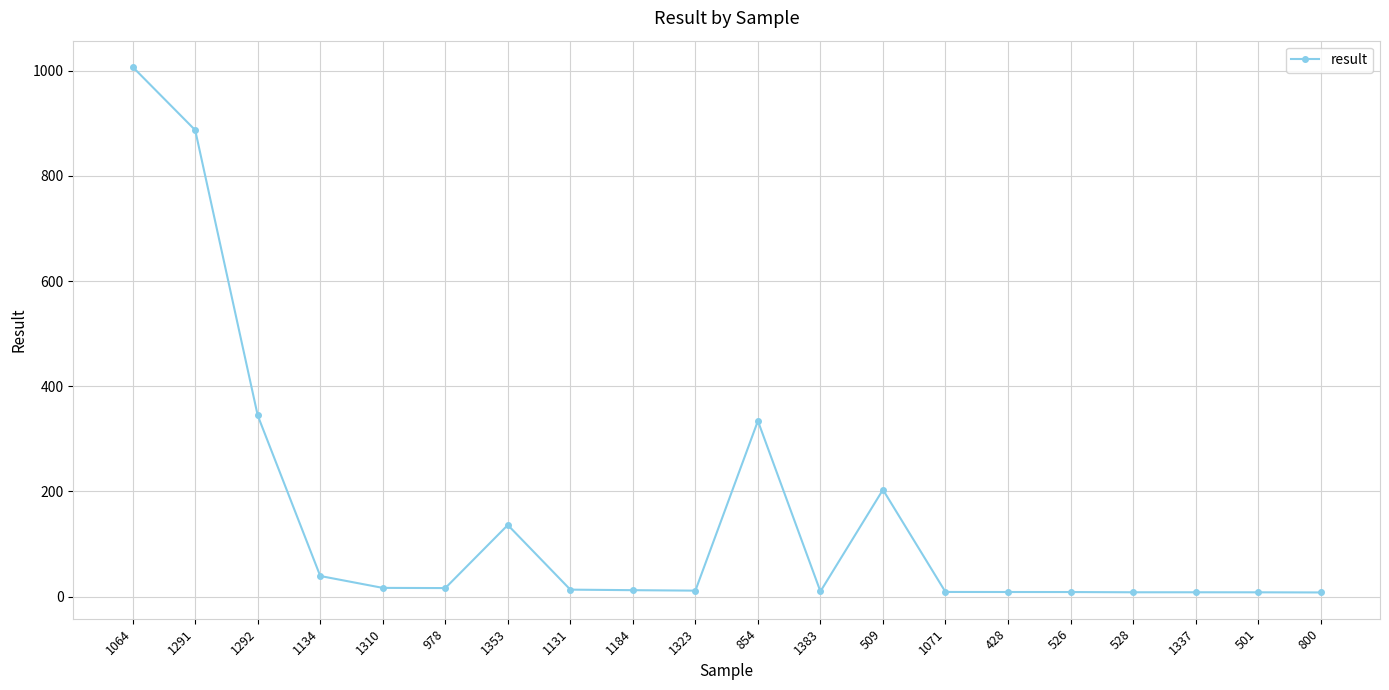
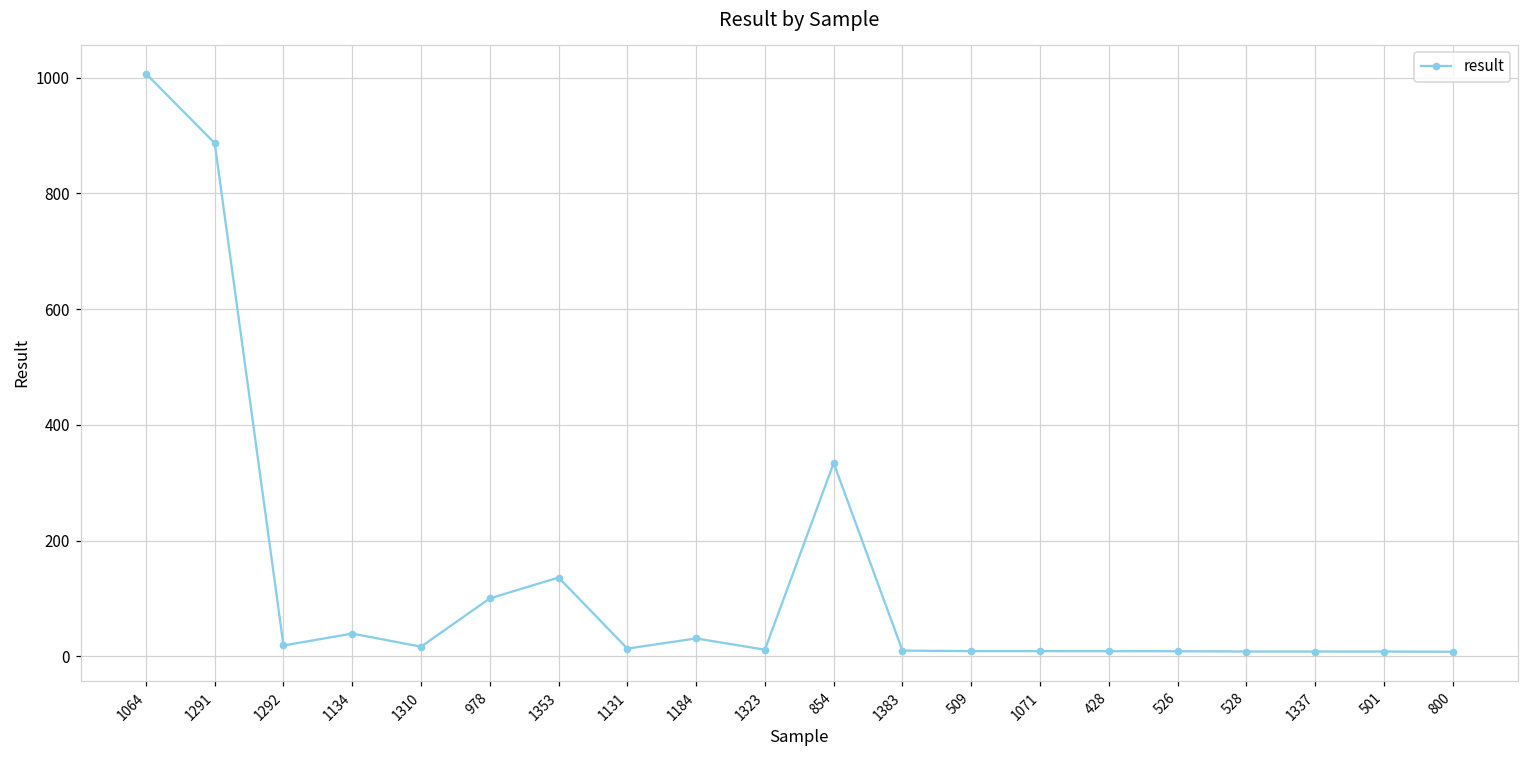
1292: 340 -> 20
978: 20 -> 100
1184: 10 -> 30
509: 200 -> 10
